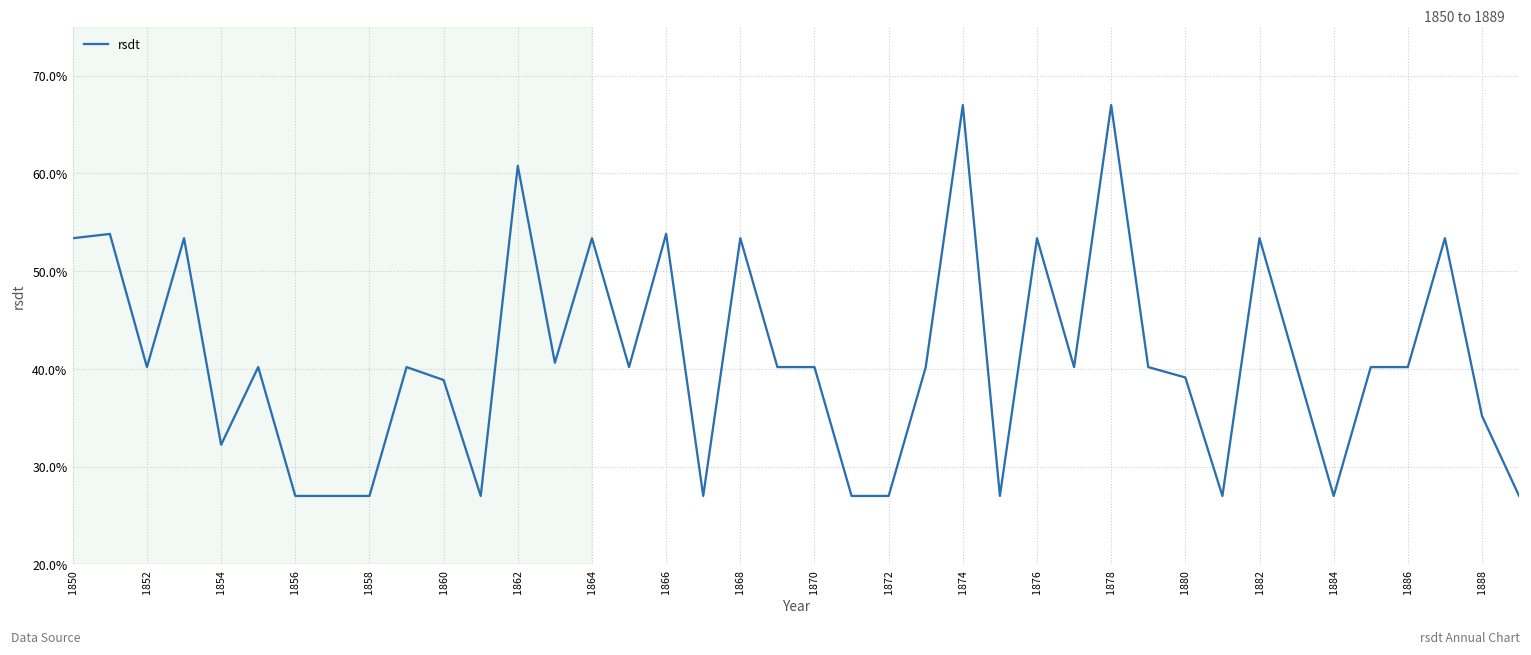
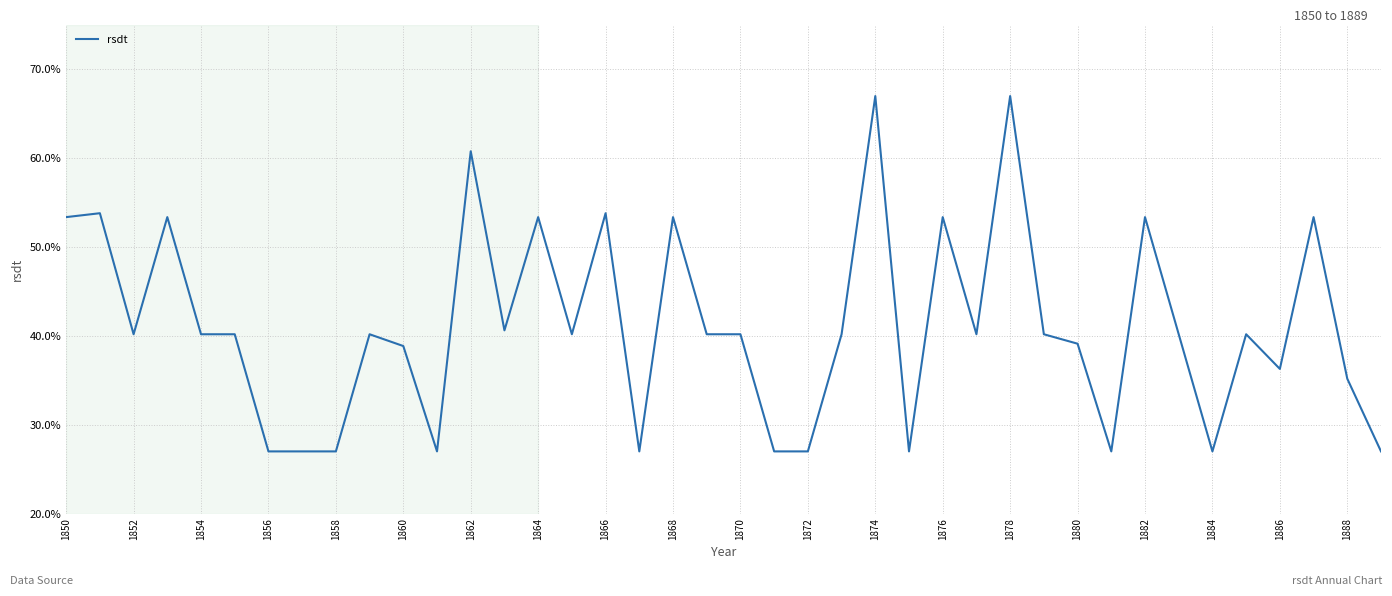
1854: 32% -> 40%
1886: 40% -> 36%
